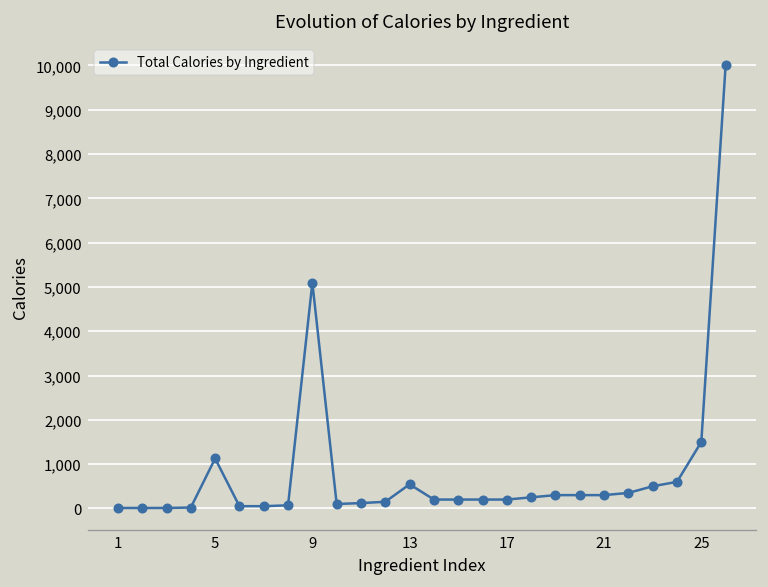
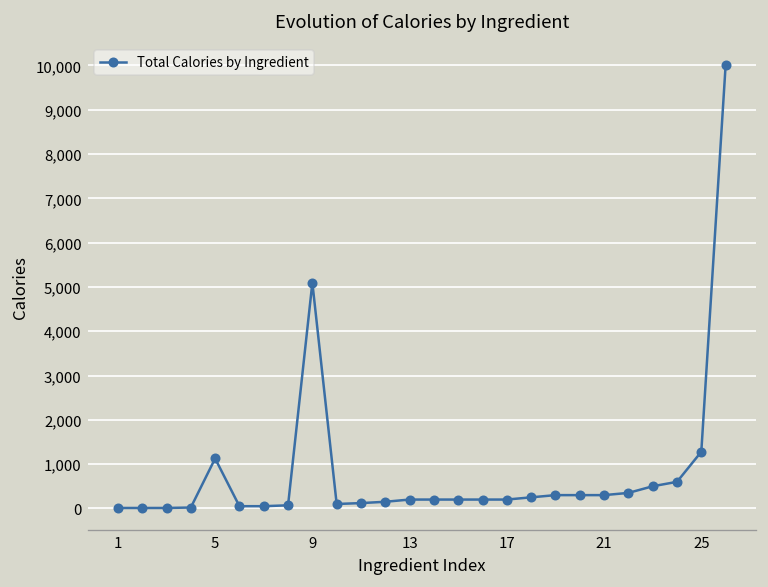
13: 500 -> 200
25: 1,500 -> 1,300
